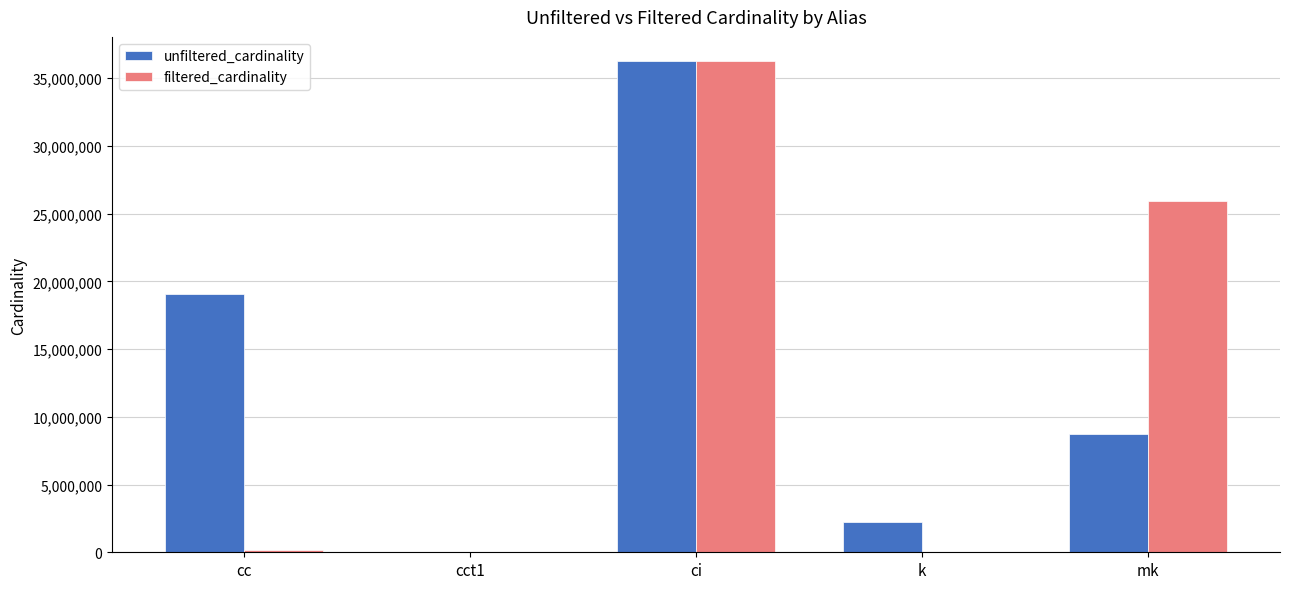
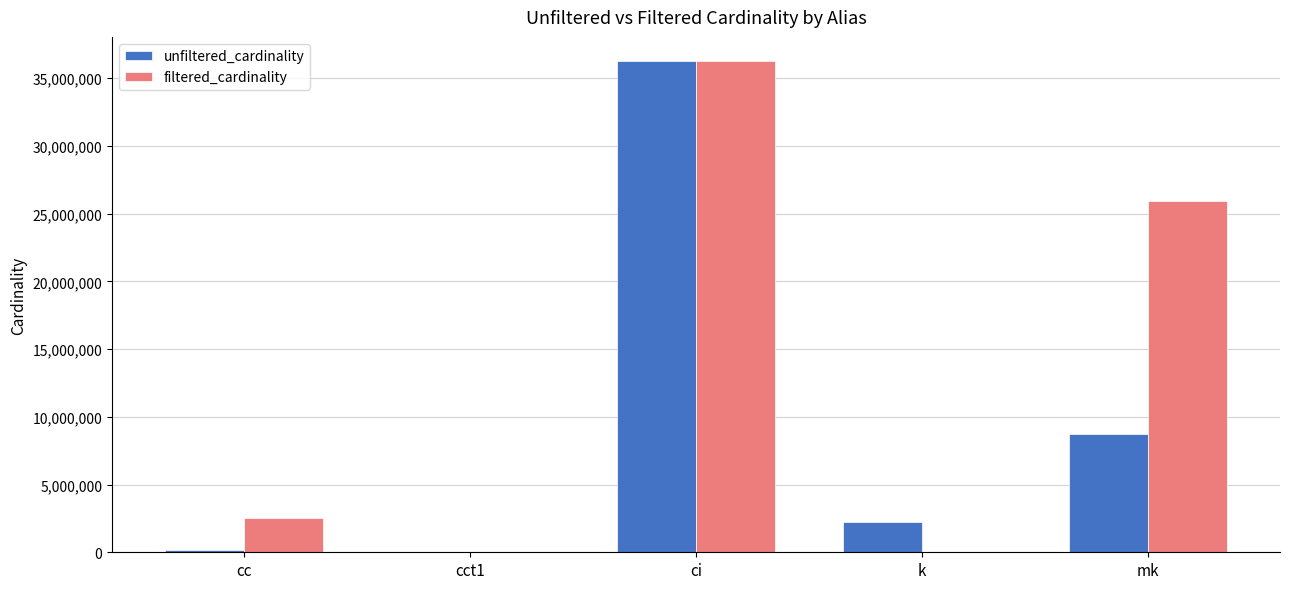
unfiltered_cardinality, cc: 19,100,000 -> 100,000
filtered_cardinality, cc: 100,000 -> 2,500,000
